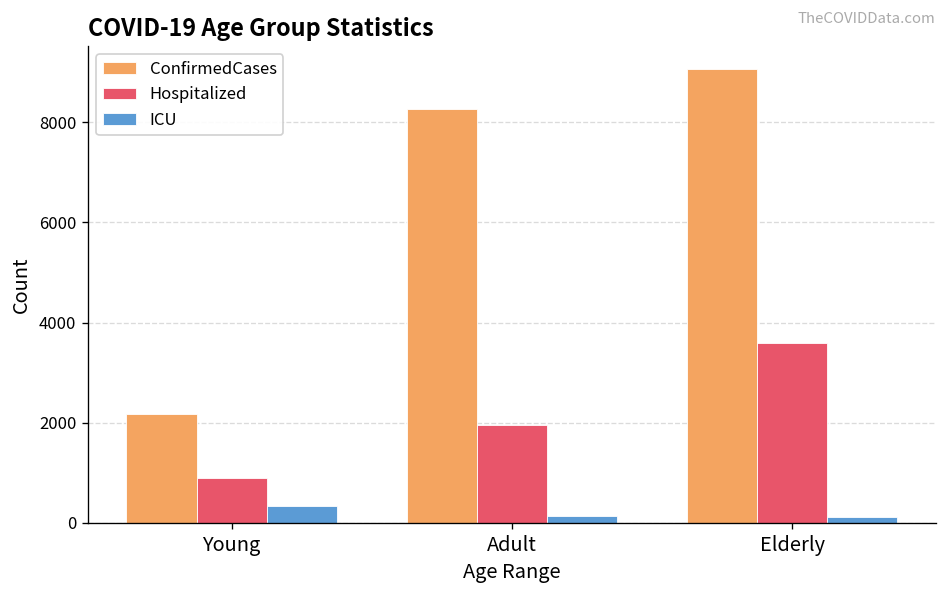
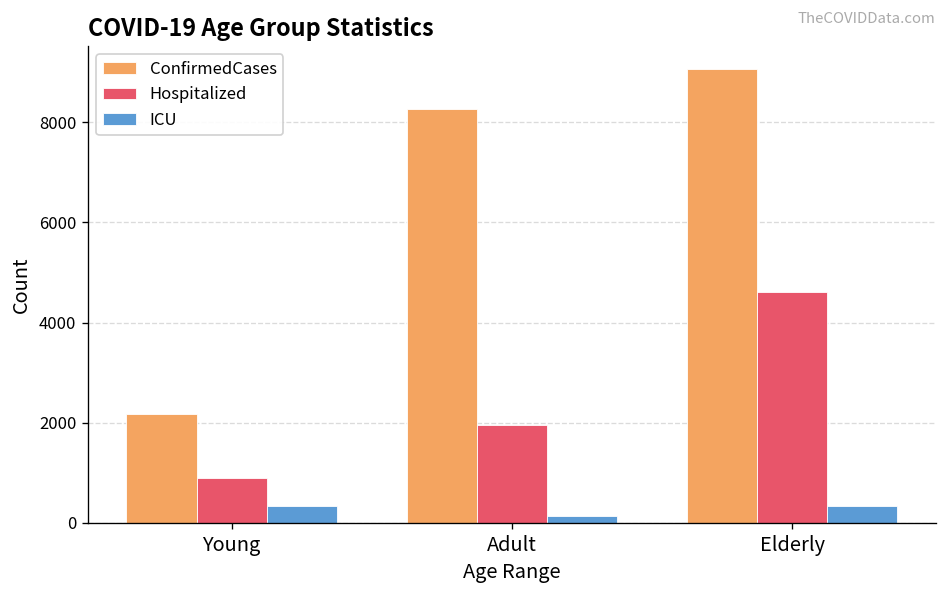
Hospitalized, Elderly: 3600 -> 4600
ICU, Elderly: 100 -> 300
